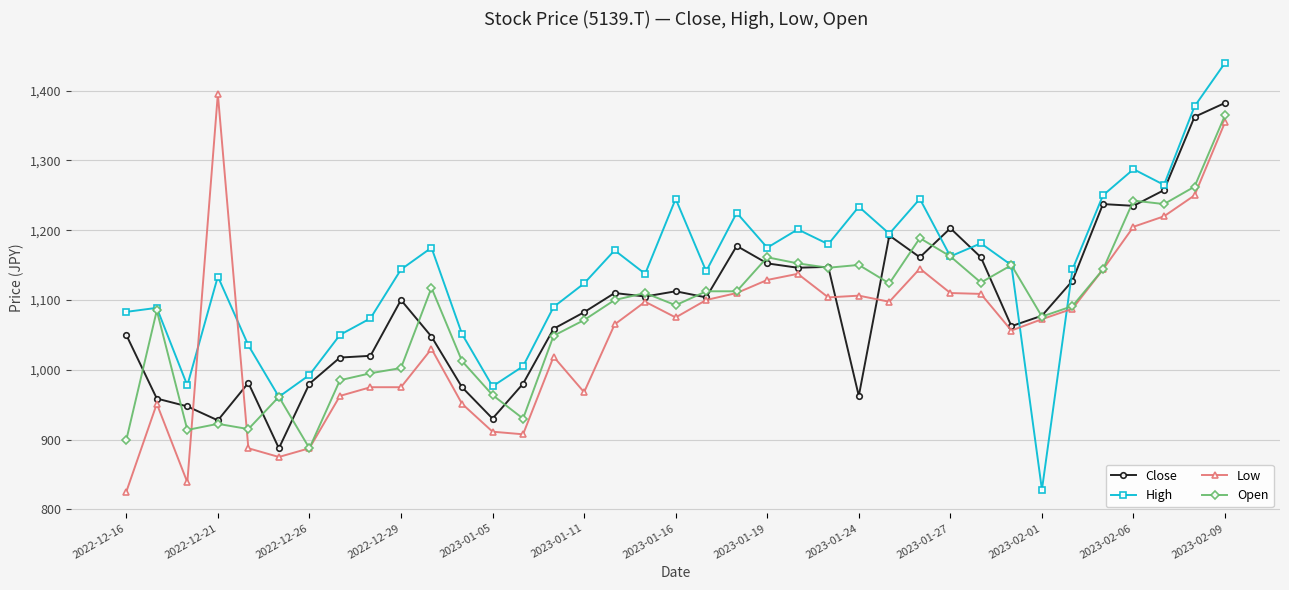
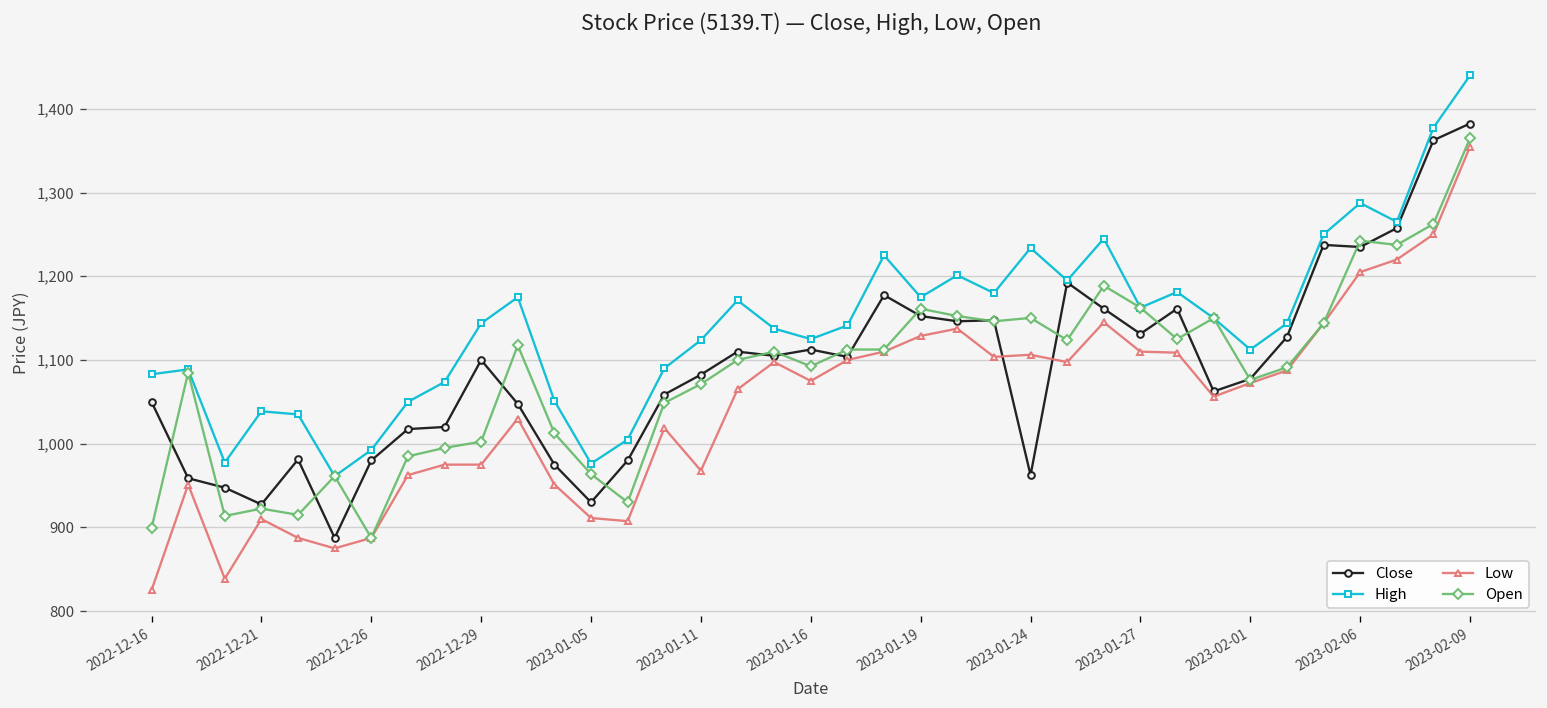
High, 2022-12-21: 1,130 -> 1,040
Low, 2022-12-21: 1,400 -> 910
High, 2023-01-16: 1,250 -> 1,130
Close, 2023-01-27: 1,200 -> 1,130
High, 2023-02-01: 830 -> 1,110
